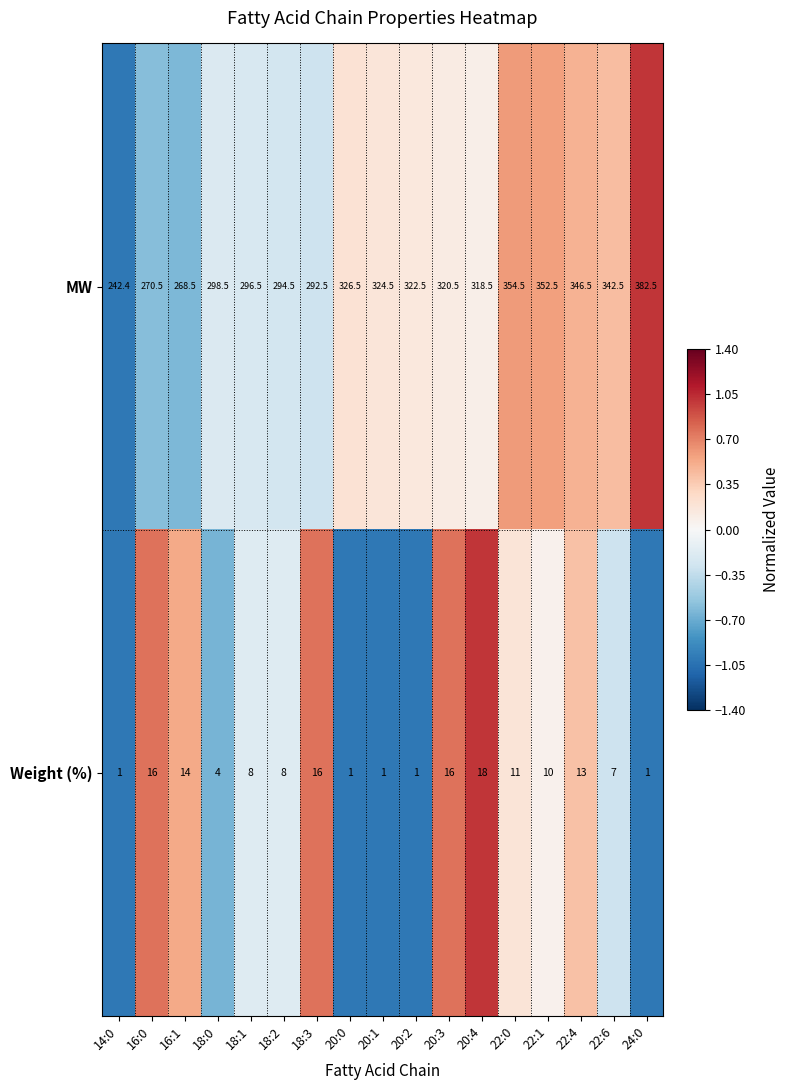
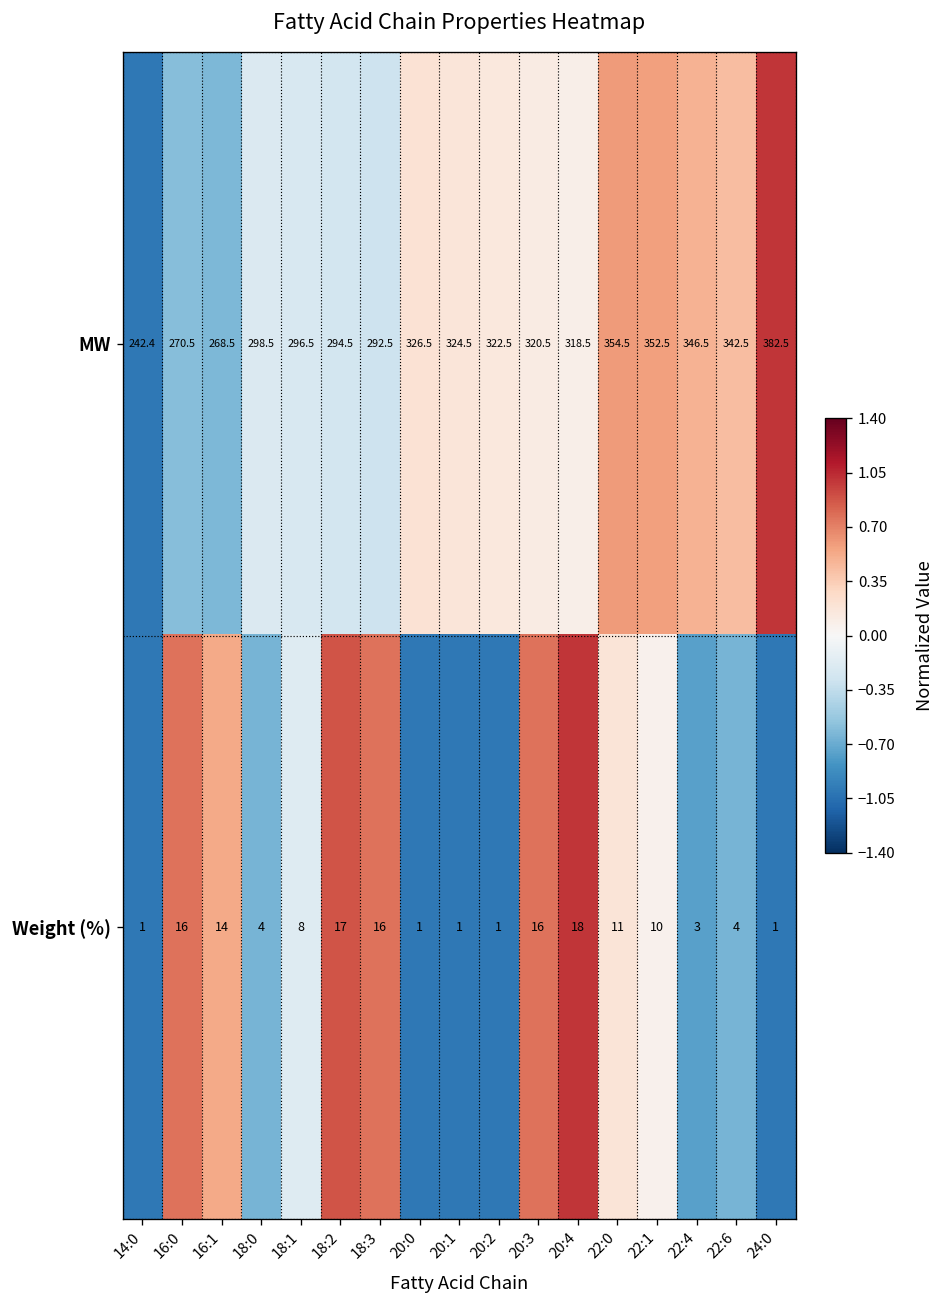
Weight (%), 18:2: 8 -> 17
Weight (%), 22:4: 13 -> 3
Weight (%), 22:6: 7 -> 4
